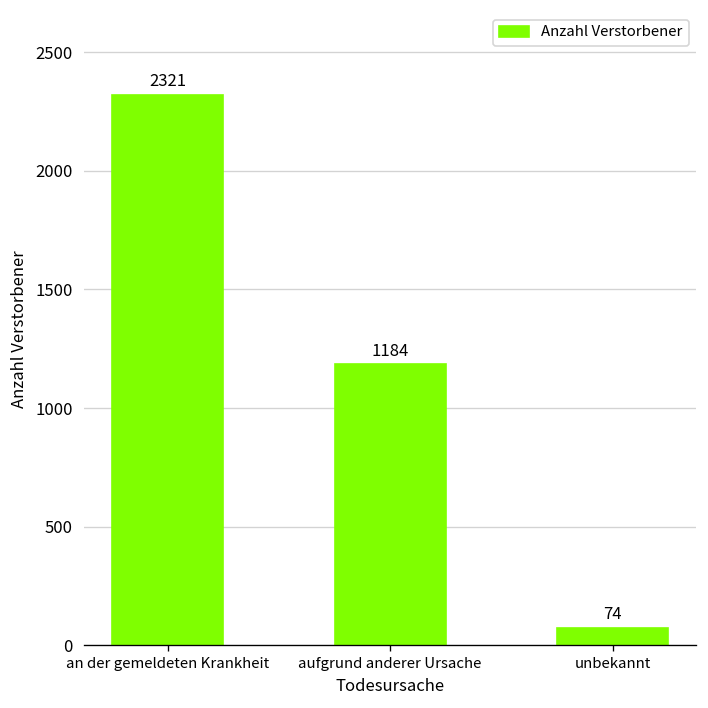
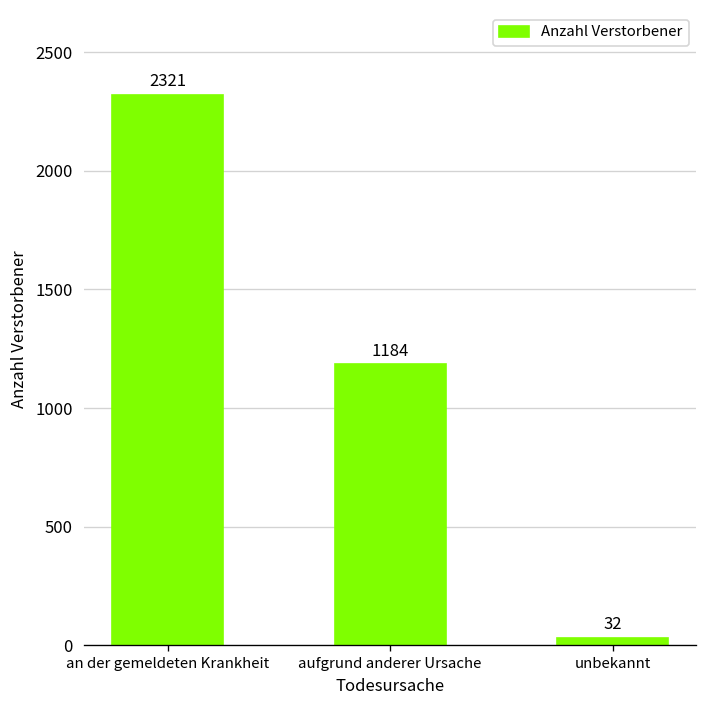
unbekannt: 74 -> 32
